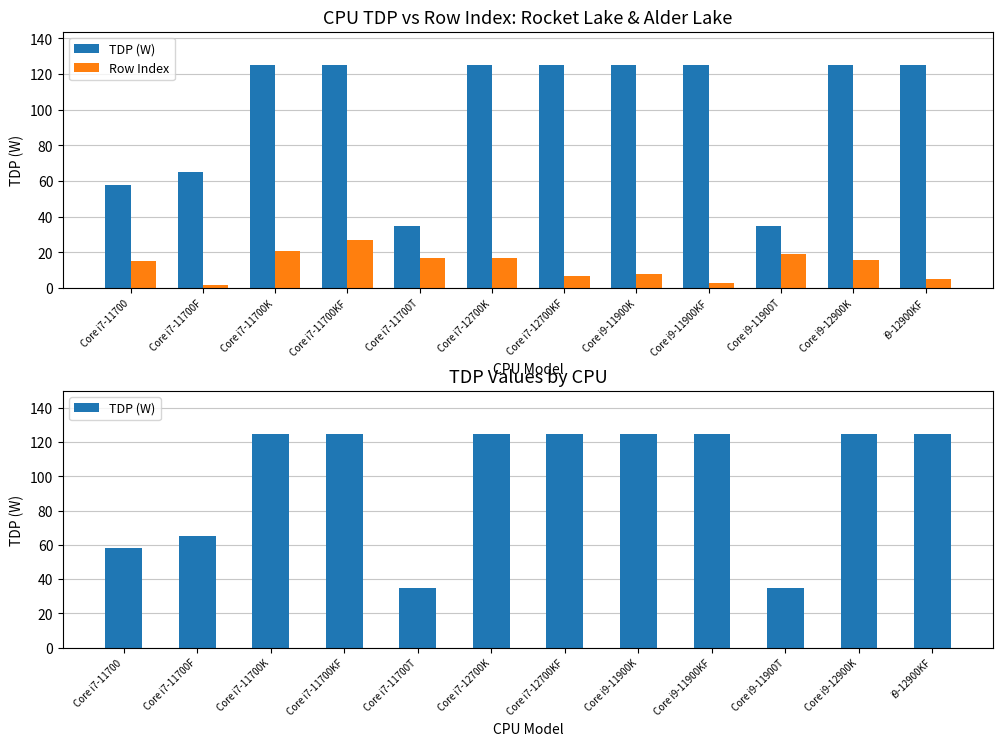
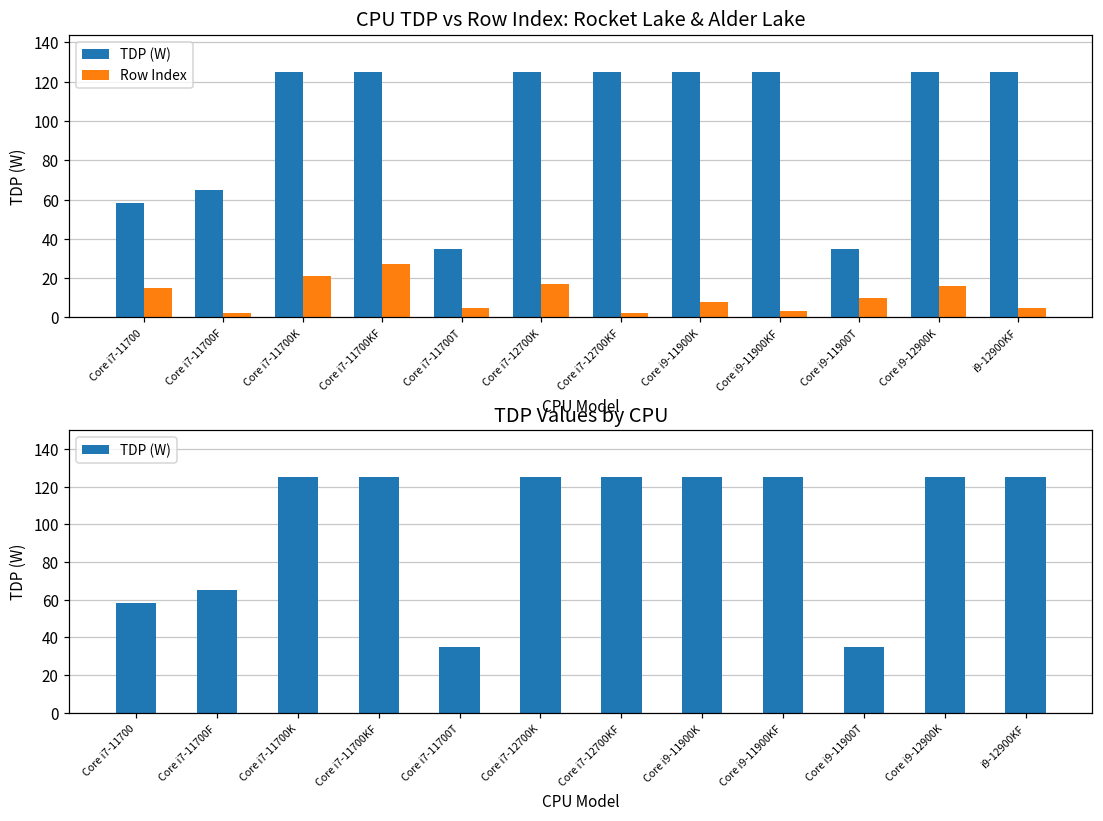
CPU TDP vs Row Index: Rocket Lake & Alder Lake, Row Index, Core i7-11700T: 17 -> 5
CPU TDP vs Row Index: Rocket Lake & Alder Lake, Row Index, Core i7-12700KF: 7 -> 2
CPU TDP vs Row Index: Rocket Lake & Alder Lake, Row Index, Core i9-11900T: 19 -> 10
